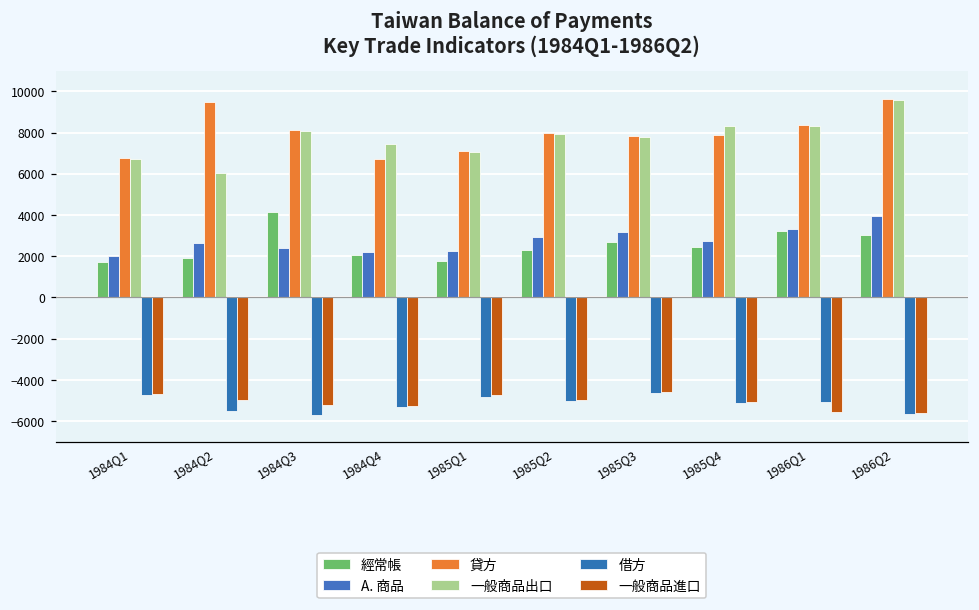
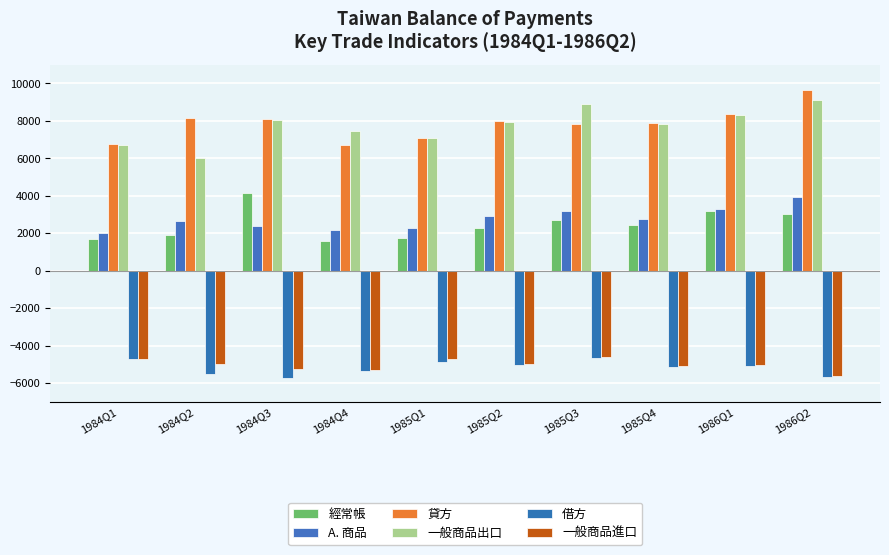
貸方, 1984Q2: 9500 -> 8200
經常帳, 1984Q4: 2100 -> 1600
一般商品出口, 1985Q3: 7800 -> 8900
一般商品出口, 1985Q4: 8300 -> 7800
一般商品進口, 1986Q1: -5500 -> -5000
一般商品出口, 1986Q2: 9600 -> 9100
